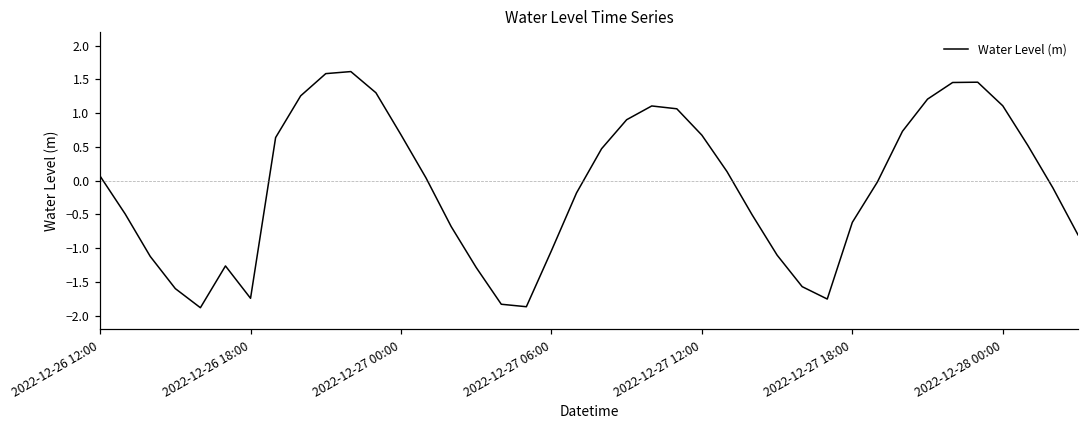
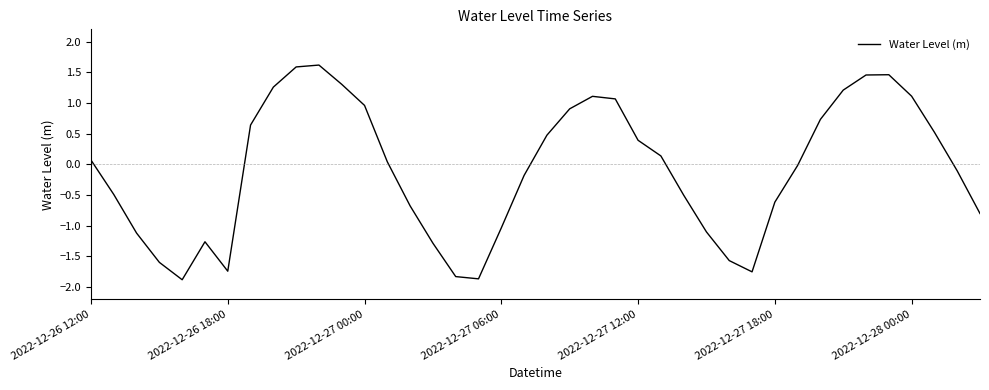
2022-12-27 00:00: 0.7 -> 1.0
2022-12-27 12:00: 0.7 -> 0.4
